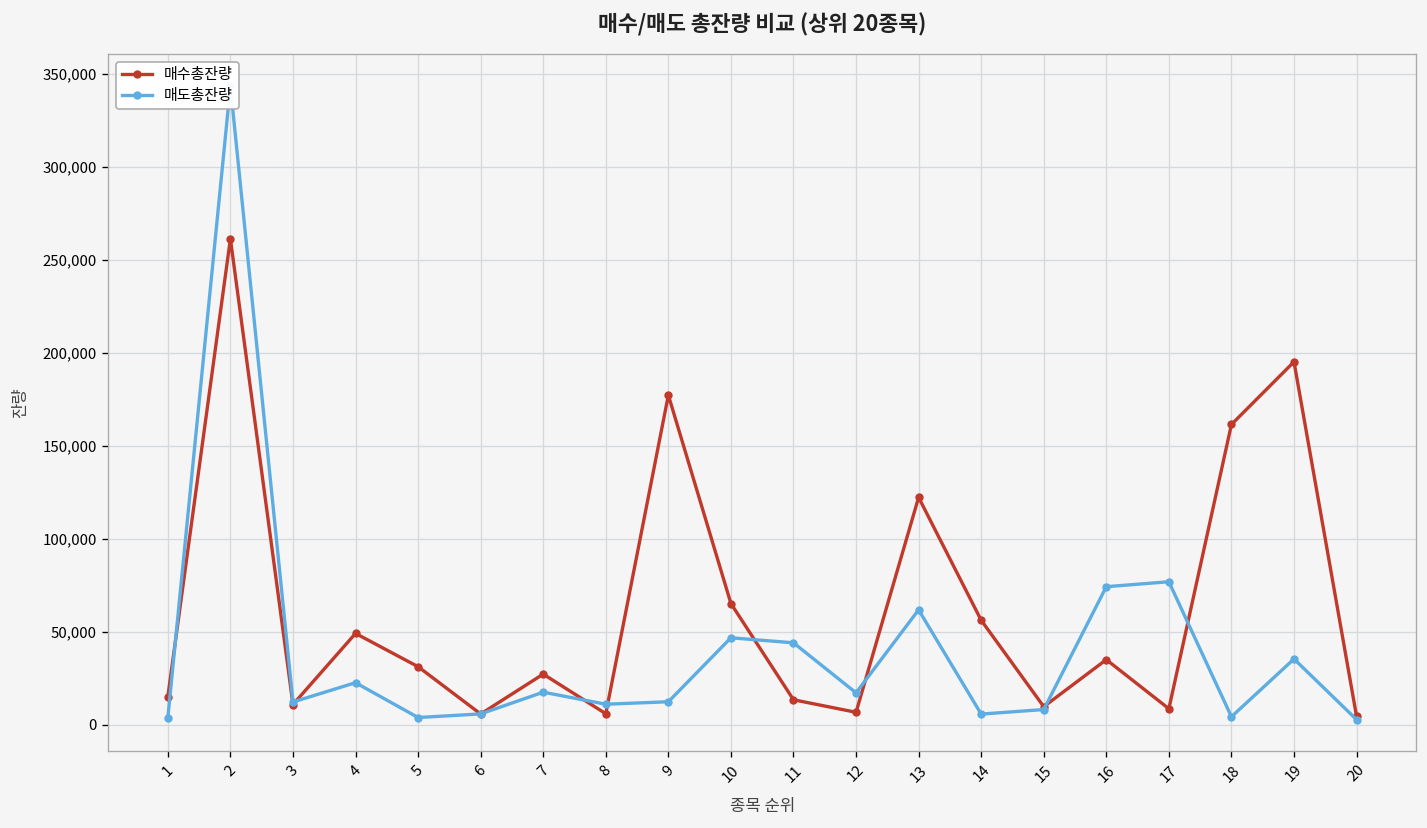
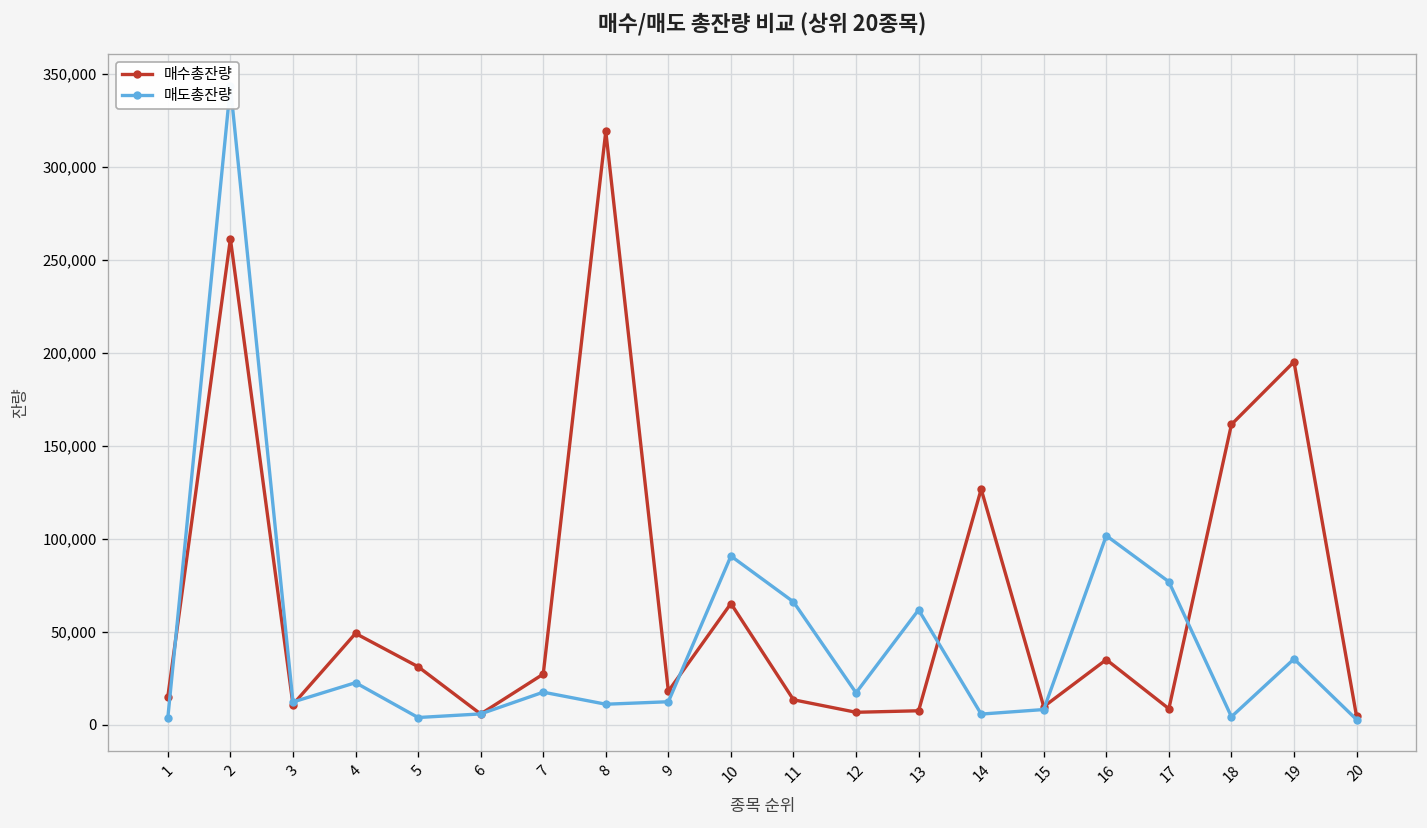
매수총잔량, 8: 6,000 -> 319,000
매수총잔량, 9: 177,000 -> 18,000
매도총잔량, 10: 47,000 -> 91,000
매도총잔량, 11: 44,000 -> 66,000
매수총잔량, 13: 122,000 -> 7,000
매수총잔량, 14: 56,000 -> 127,000
매도총잔량, 16: 74,000 -> 102,000
